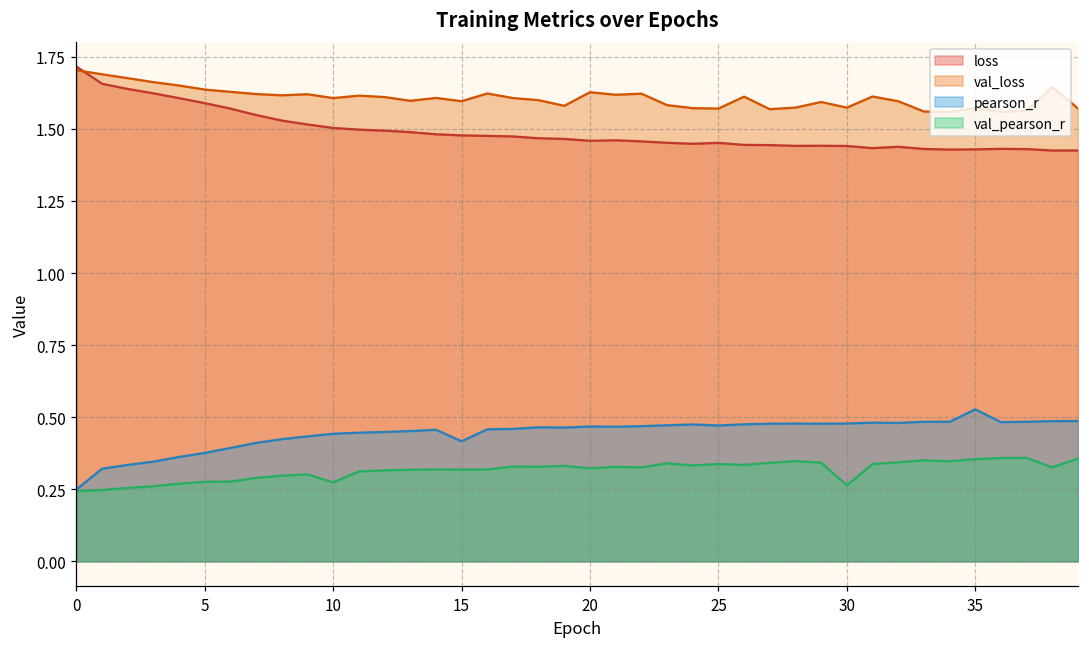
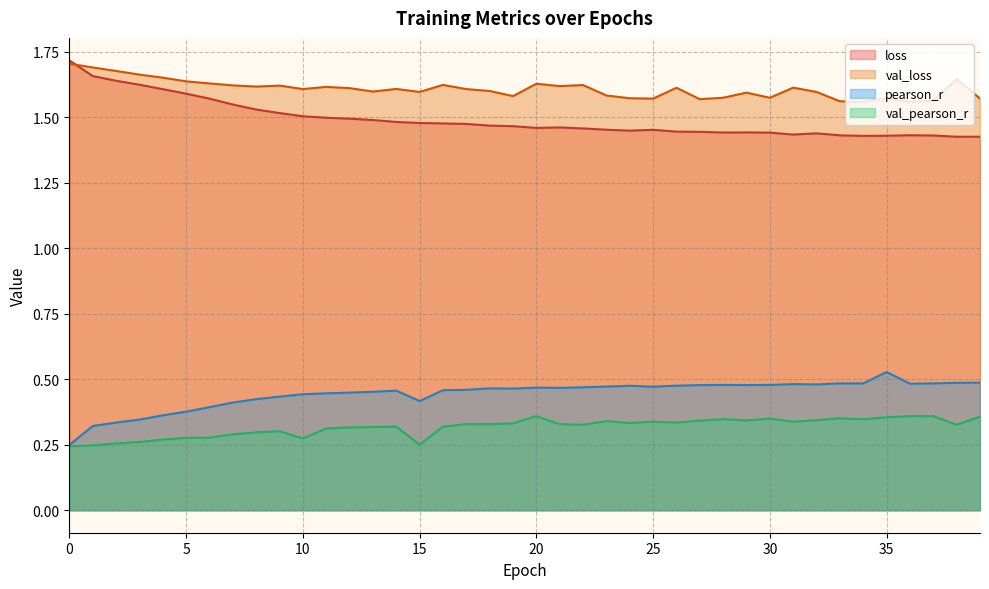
val_pearson_r, 15: 0.32 -> 0.25
val_pearson_r, 20: 0.32 -> 0.36
val_pearson_r, 30: 0.26 -> 0.35
